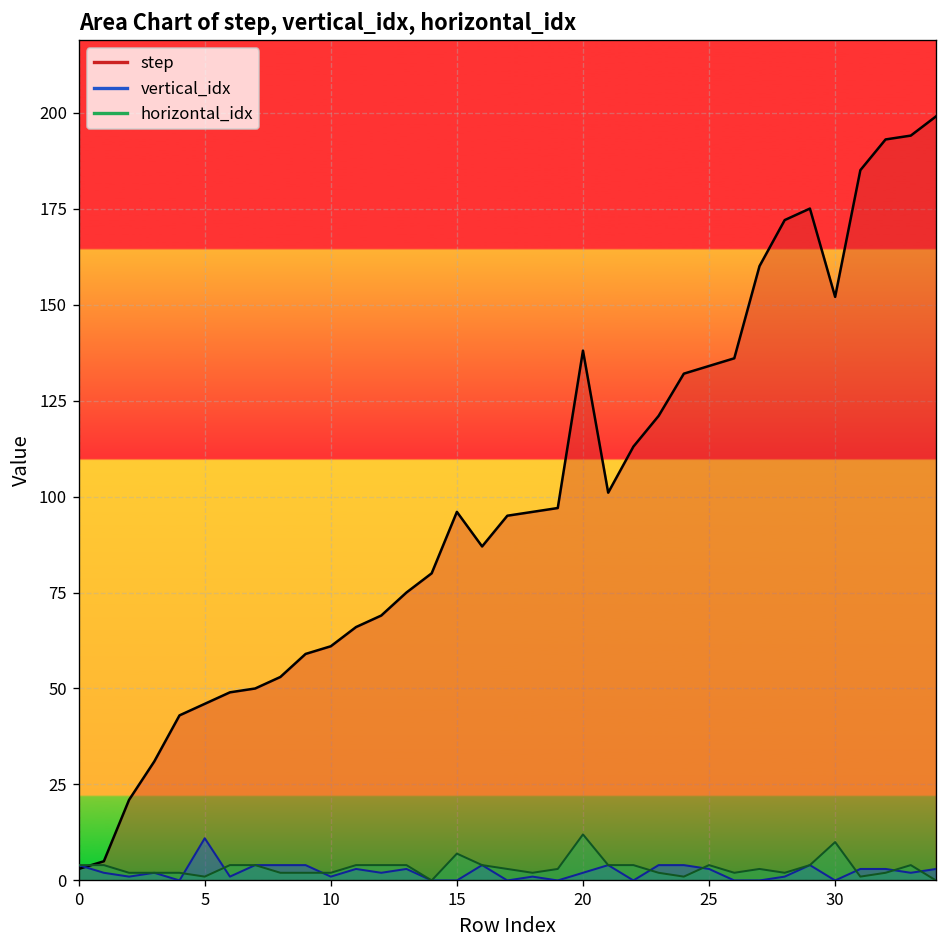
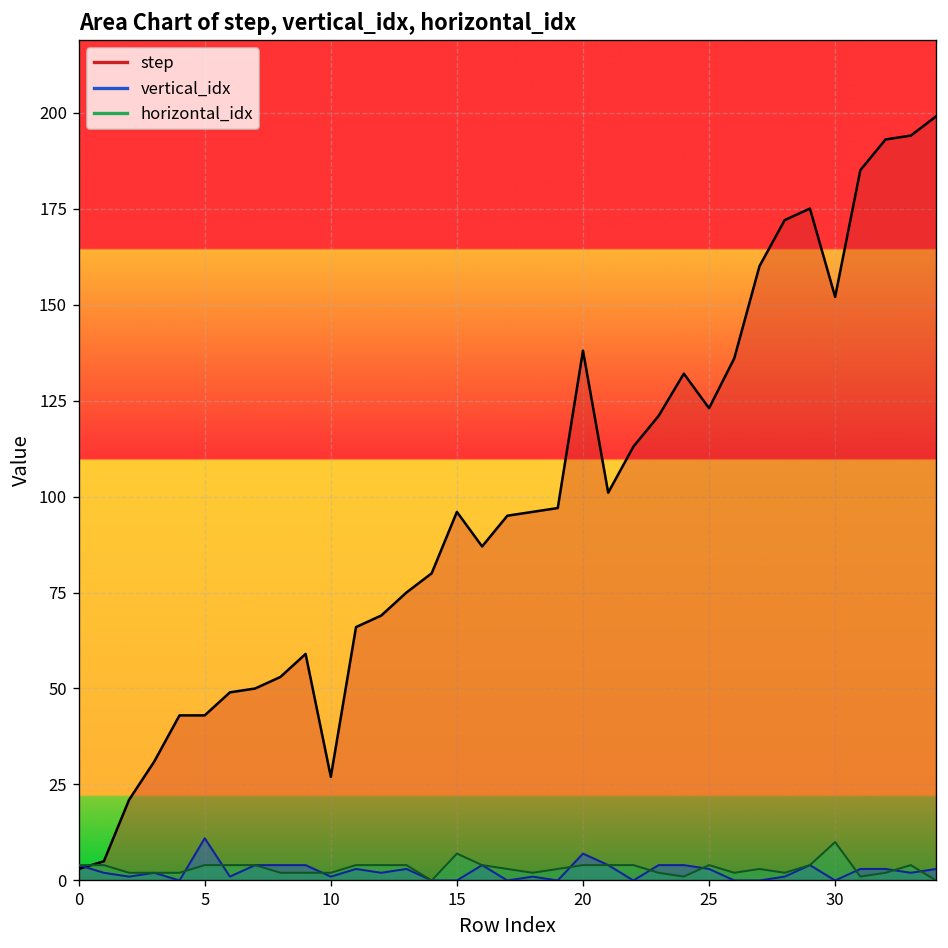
step, 5: 46 -> 43
horizontal_idx, 5: 1 -> 4
step, 10: 61 -> 27
vertical_idx, 20: 2 -> 7
horizontal_idx, 20: 12 -> 4
step, 25: 134 -> 123
